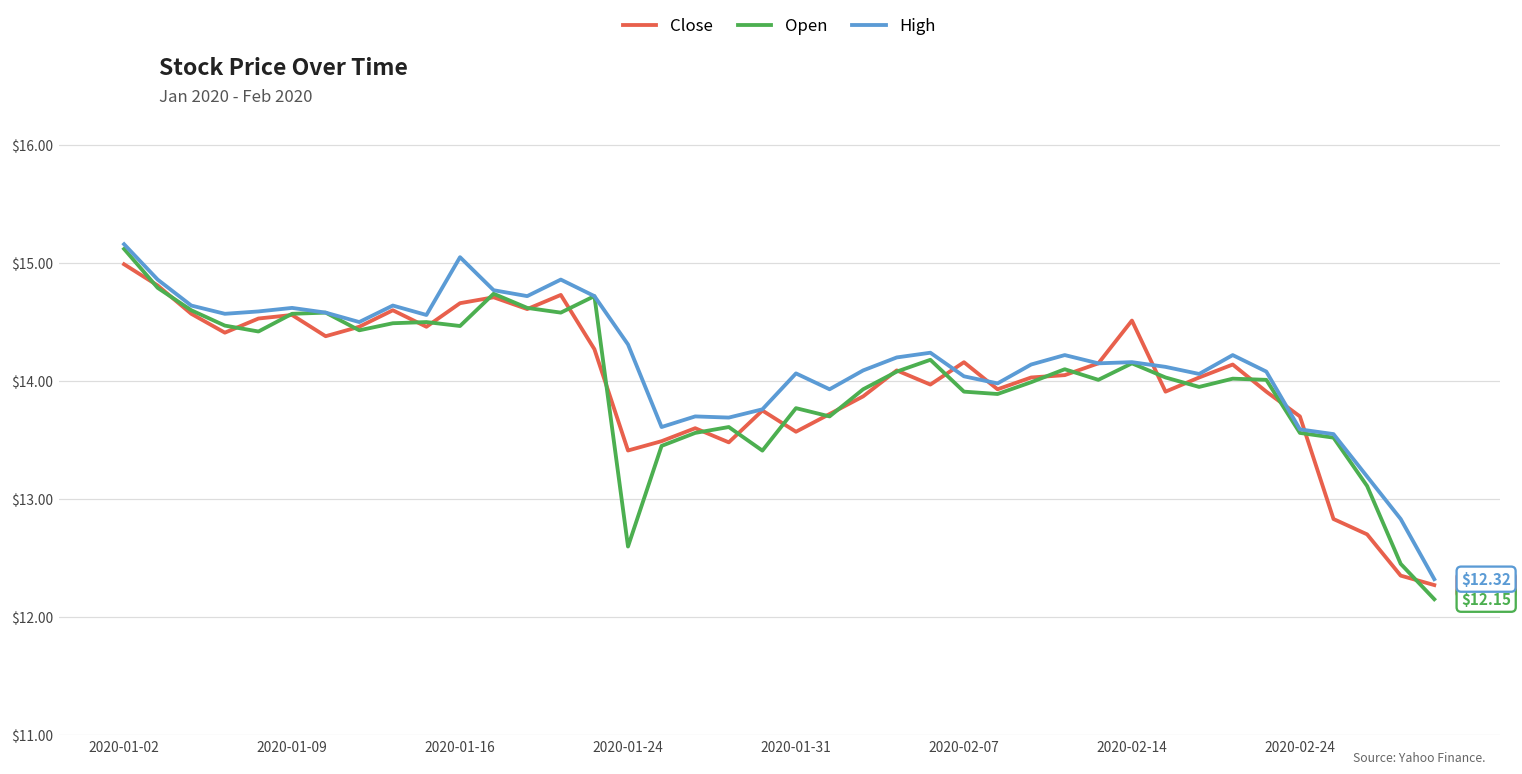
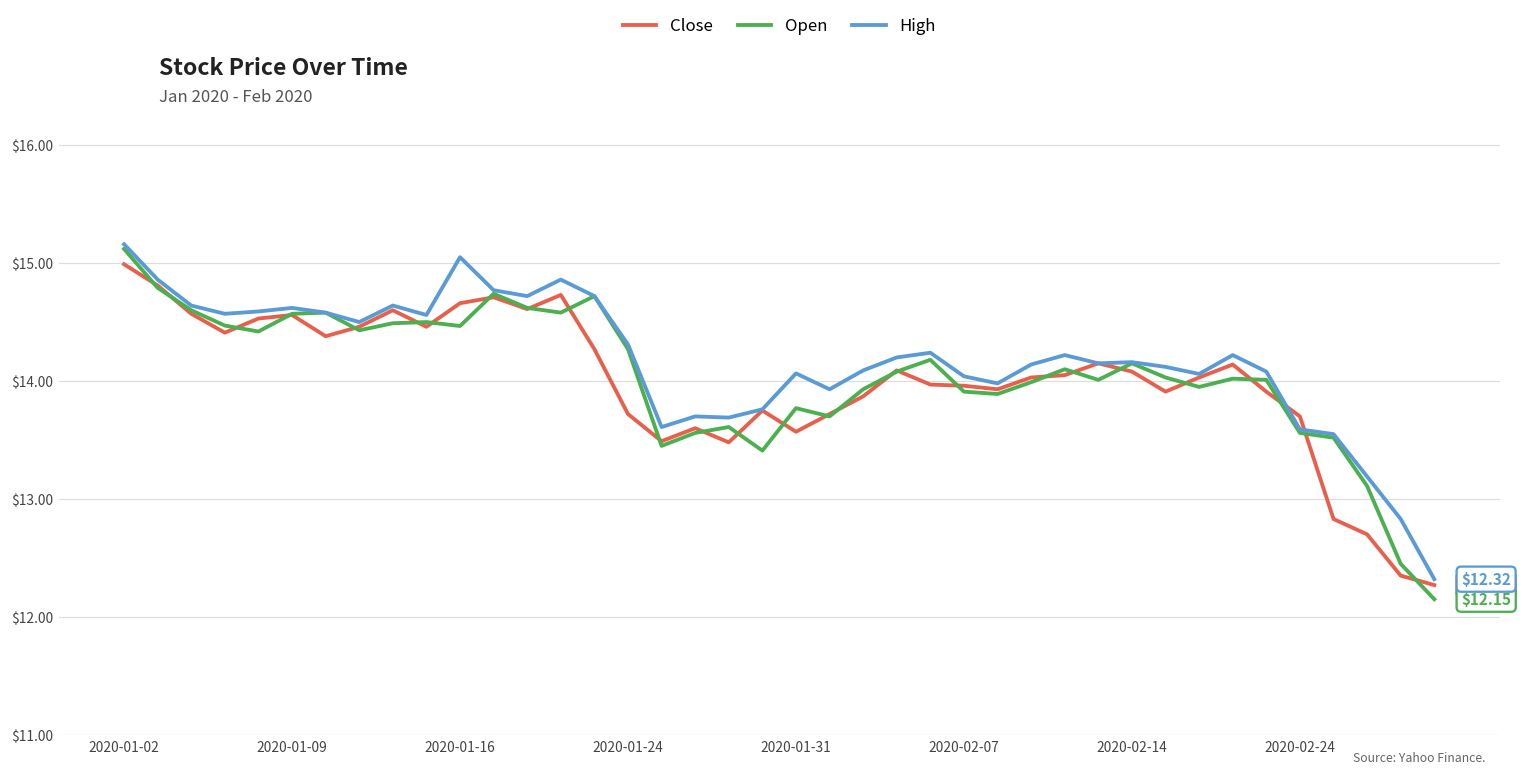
Close, 2020-01-24: $13.41 -> $13.72
Open, 2020-01-24: $12.60 -> $14.27
Close, 2020-02-07: $14.16 -> $13.96
Close, 2020-02-14: $14.51 -> $14.08
